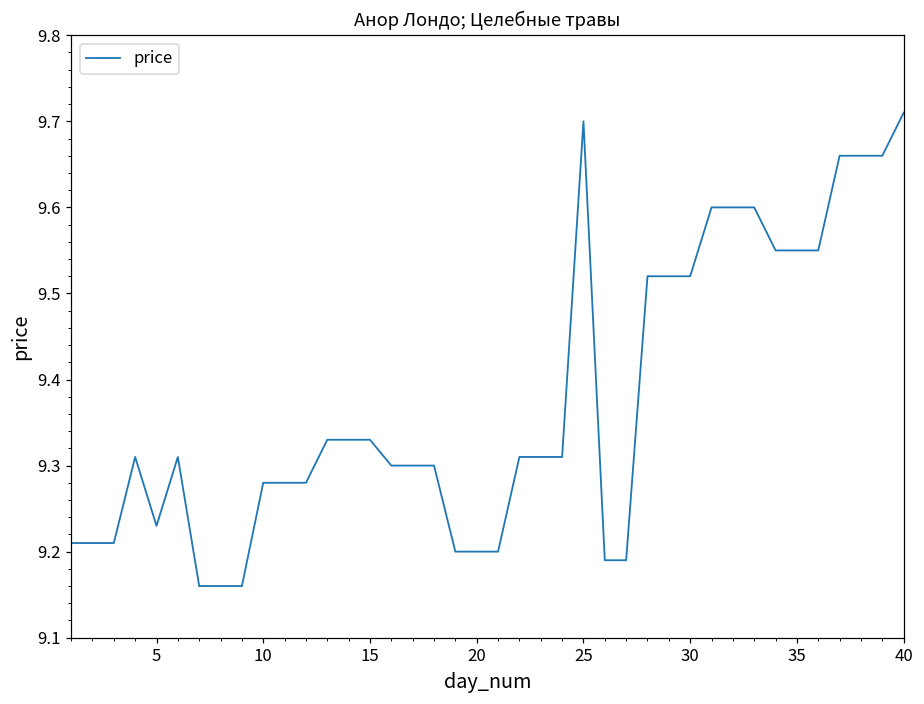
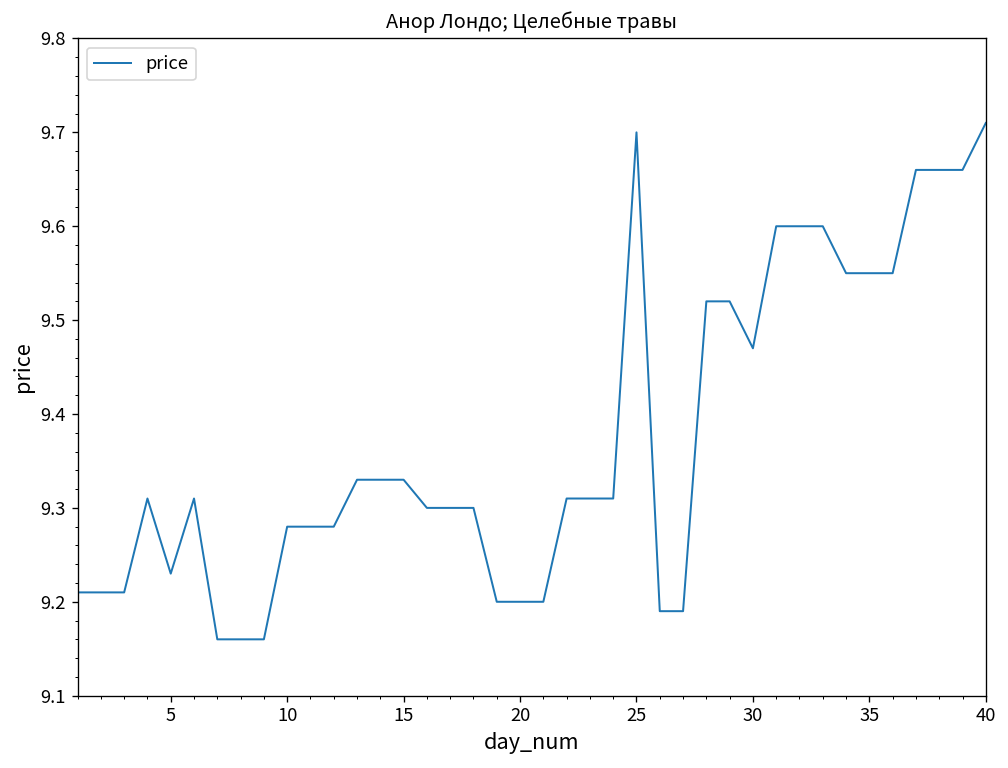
30: 9.52 -> 9.47
